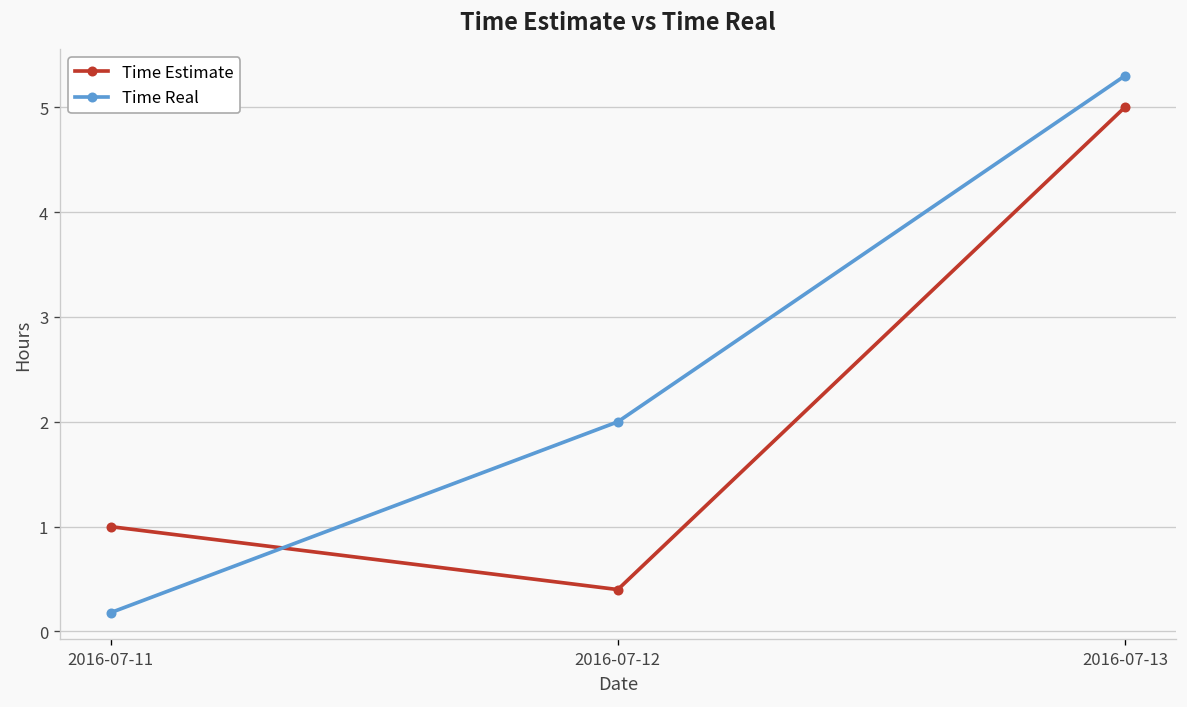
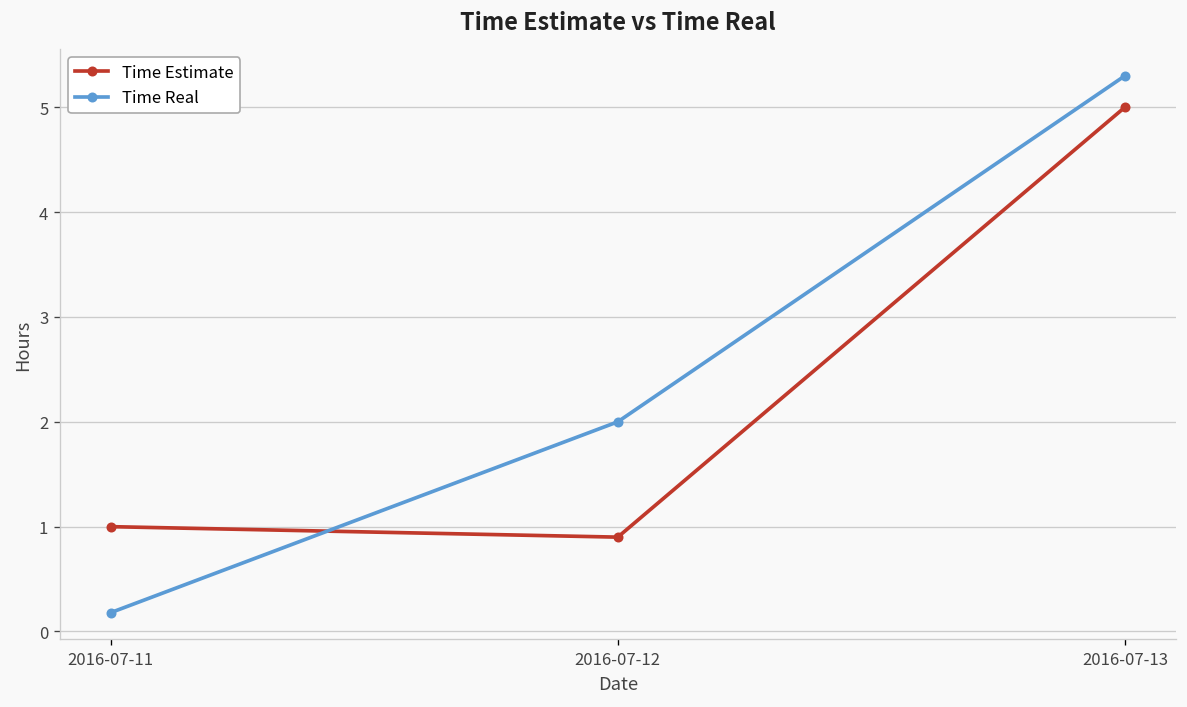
Time Estimate, 2016-07-12: 0.4 -> 0.9
